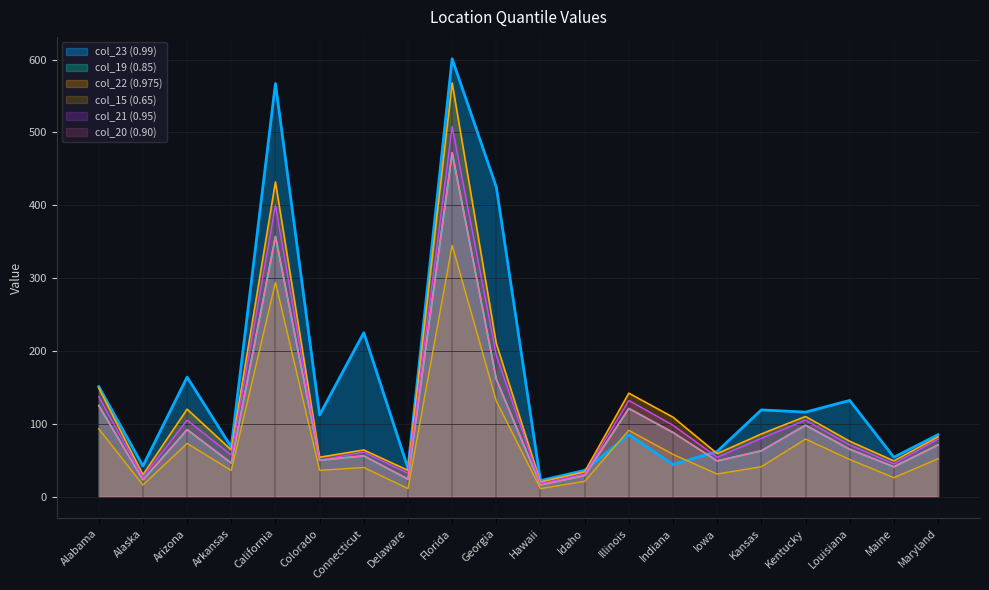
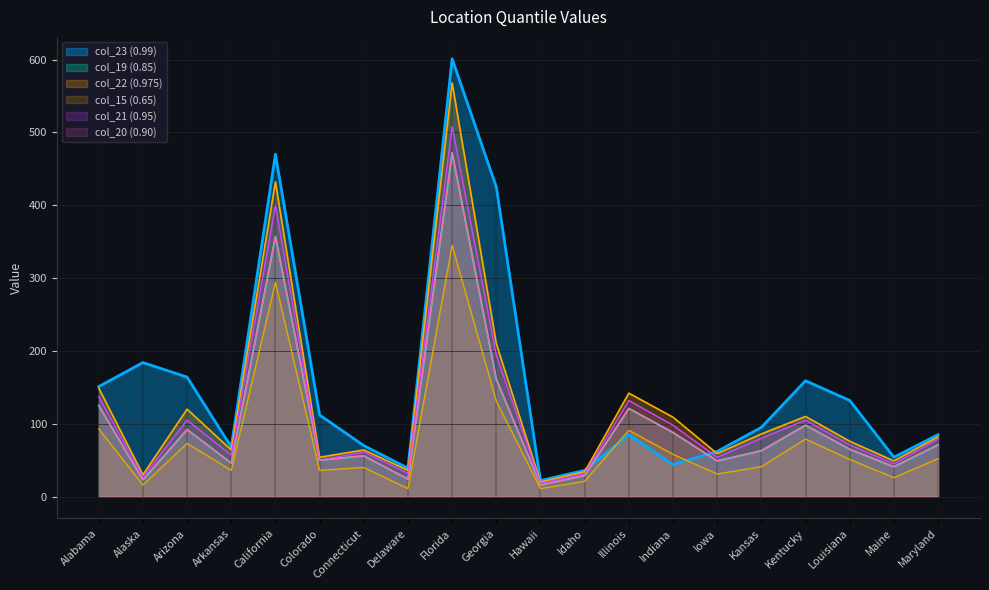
col_23 (0.99), Alaska: 40 -> 180
col_23 (0.99), California: 570 -> 470
col_23 (0.99), Connecticut: 230 -> 70
col_23 (0.99), Kansas: 120 -> 100
col_23 (0.99), Kentucky: 120 -> 160
